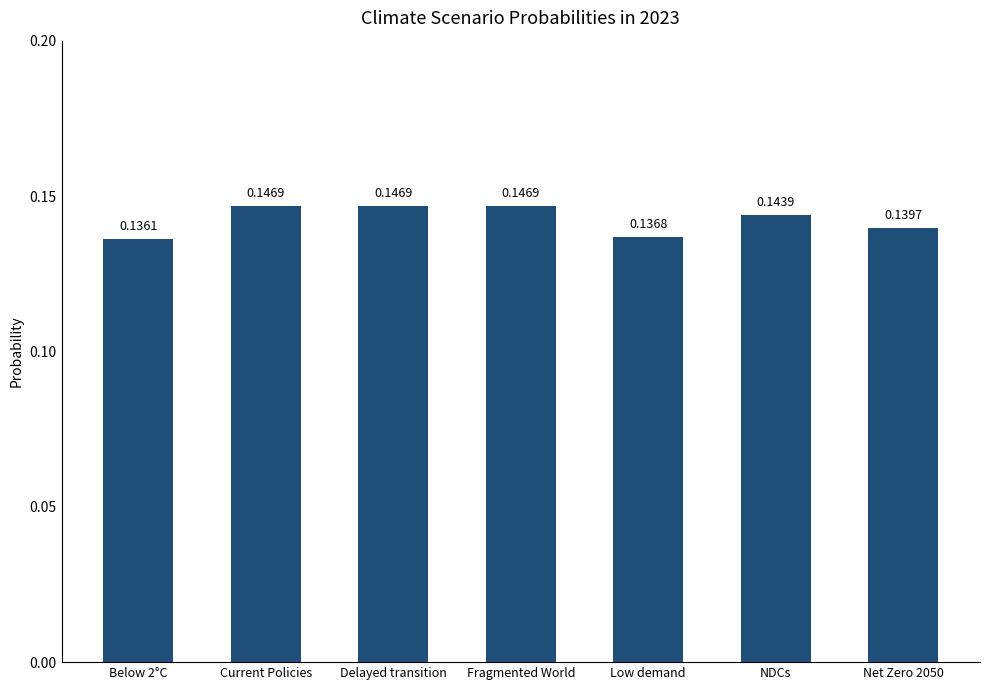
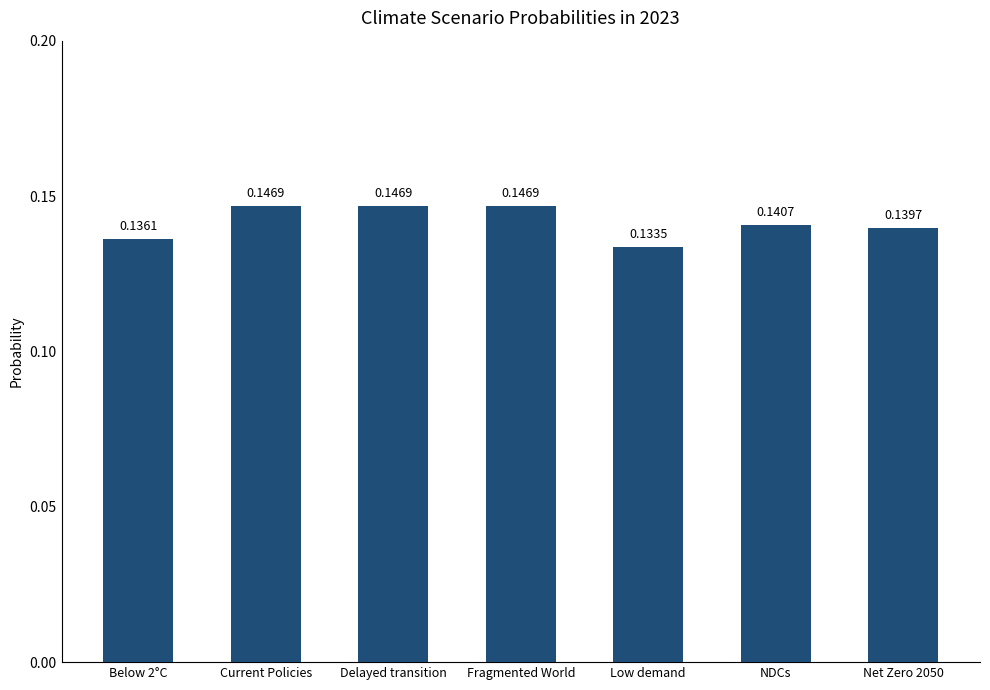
Low demand: 0.1368 -> 0.1335
NDCs: 0.1439 -> 0.1407
